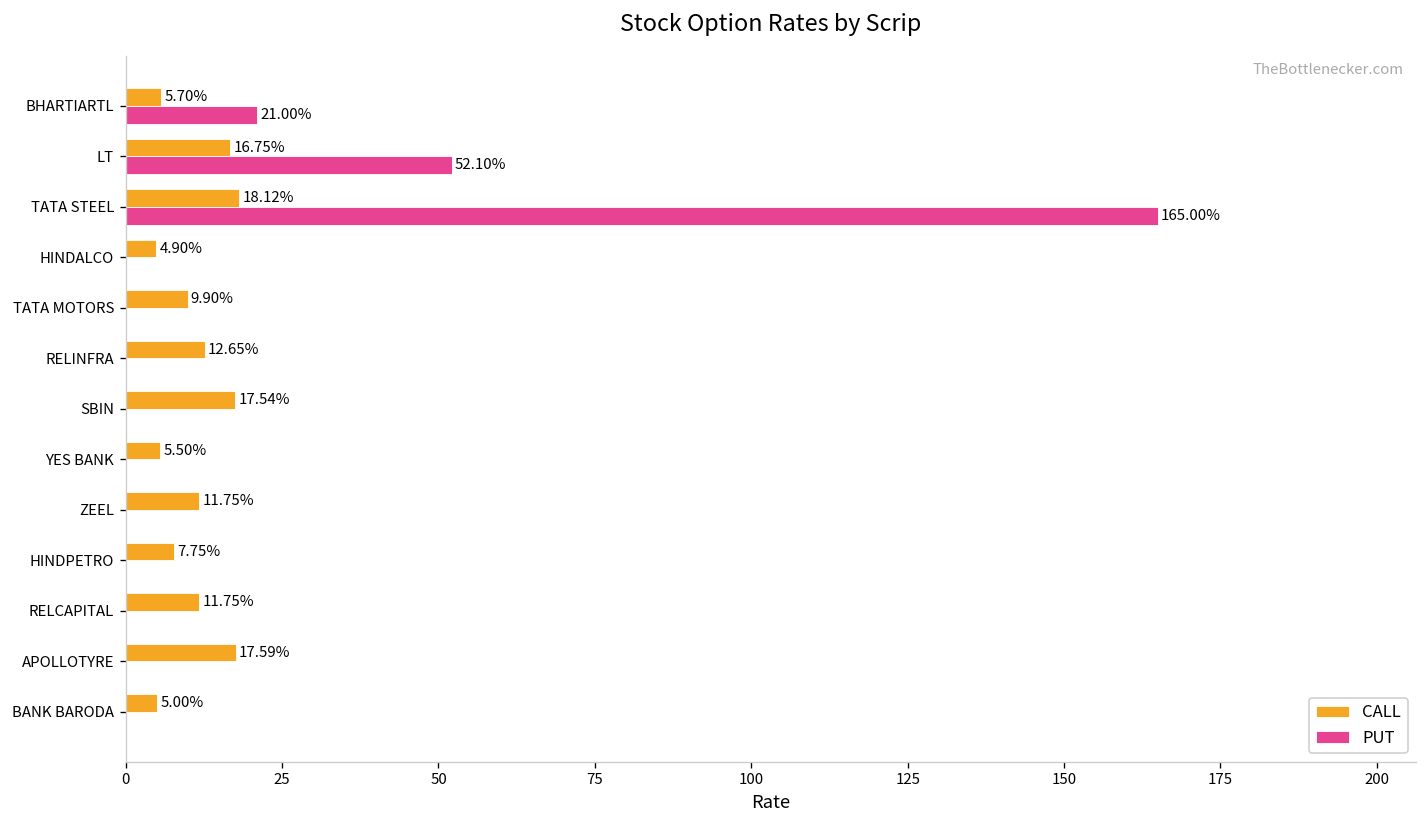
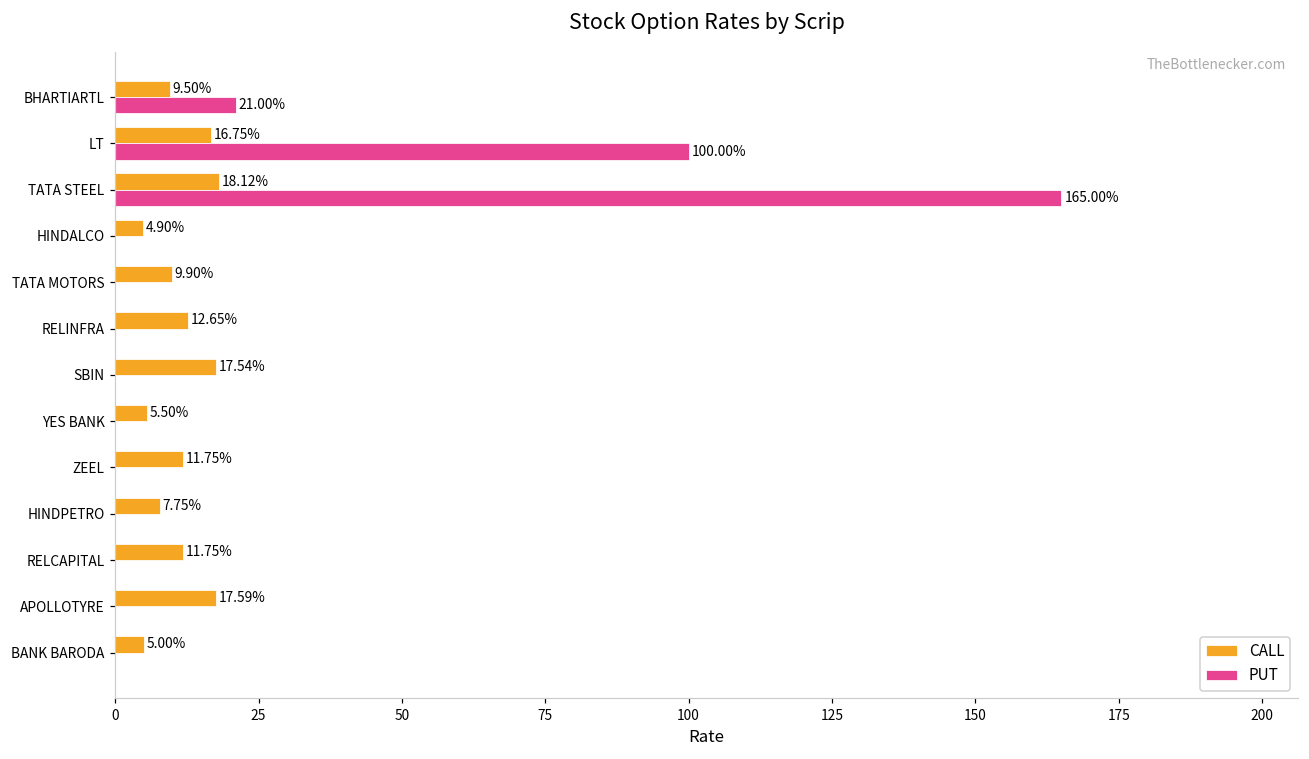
CALL, BHARTIARTL: 5.70% -> 9.50%
PUT, LT: 52.10% -> 100.00%
